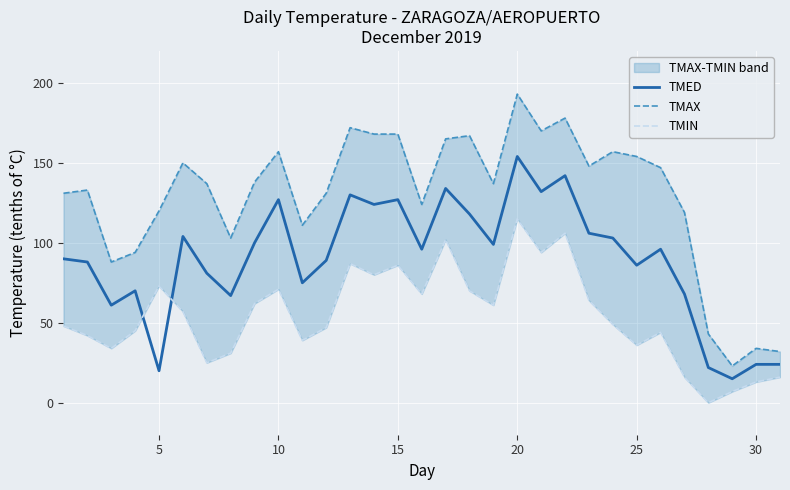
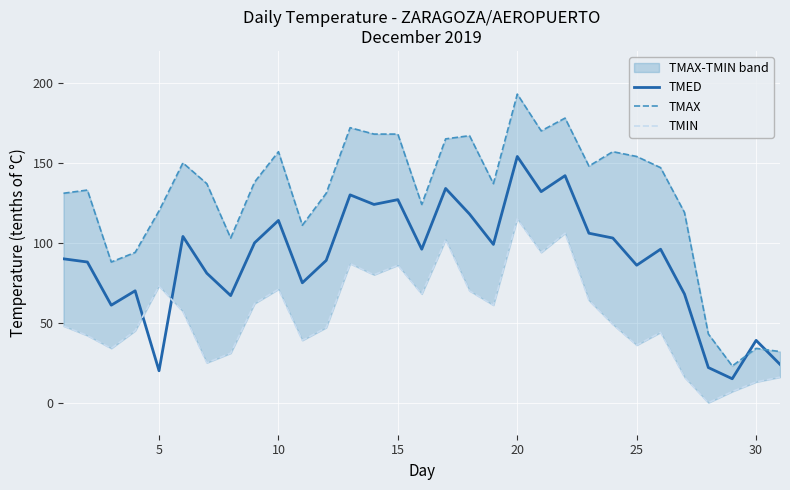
TMED, 10: 127 -> 114
TMED, 30: 24 -> 39
